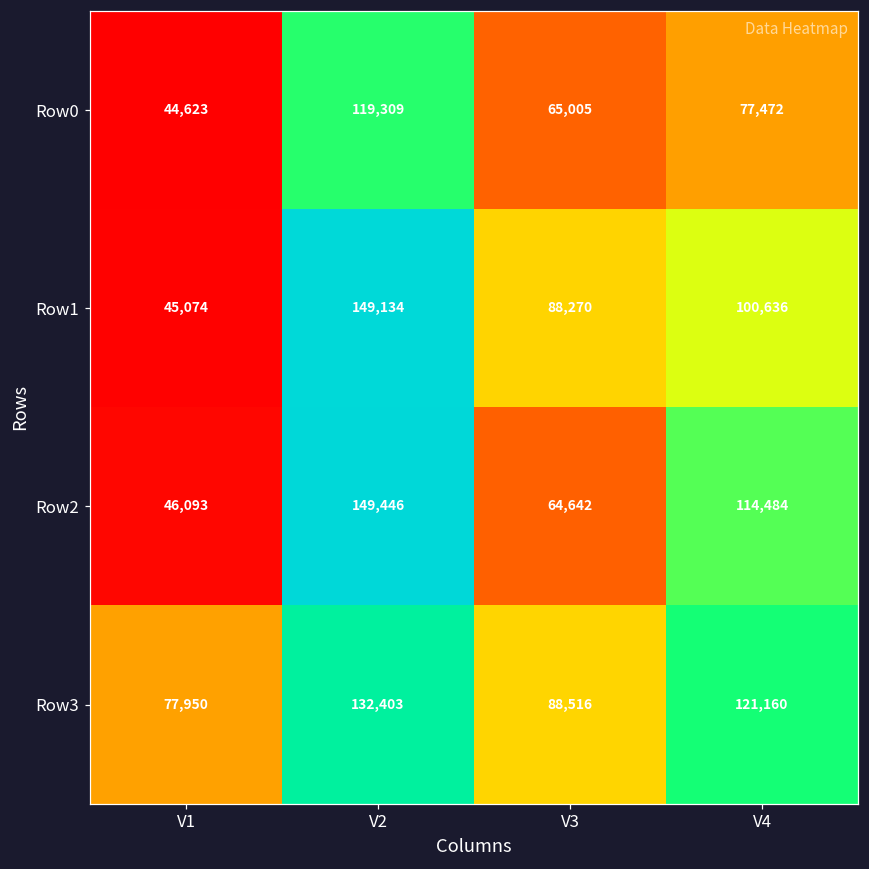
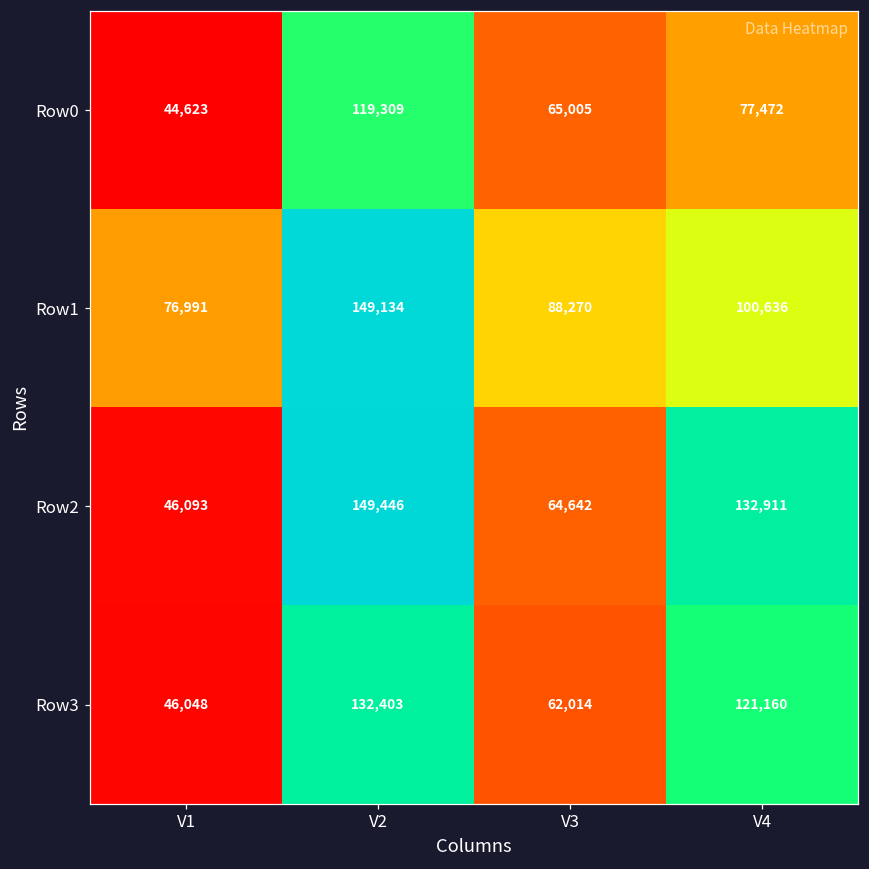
Row1, V1: 45,074 -> 76,991
Row2, V4: 114,484 -> 132,911
Row3, V1: 77,950 -> 46,048
Row3, V3: 88,516 -> 62,014
